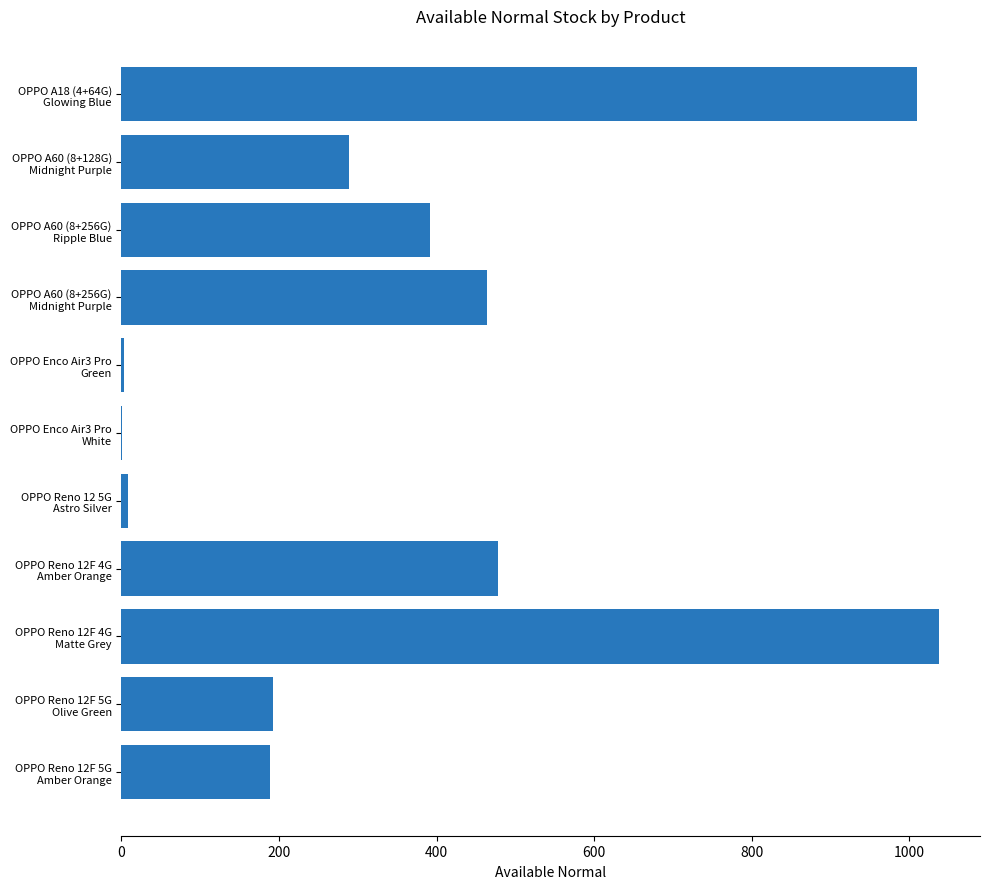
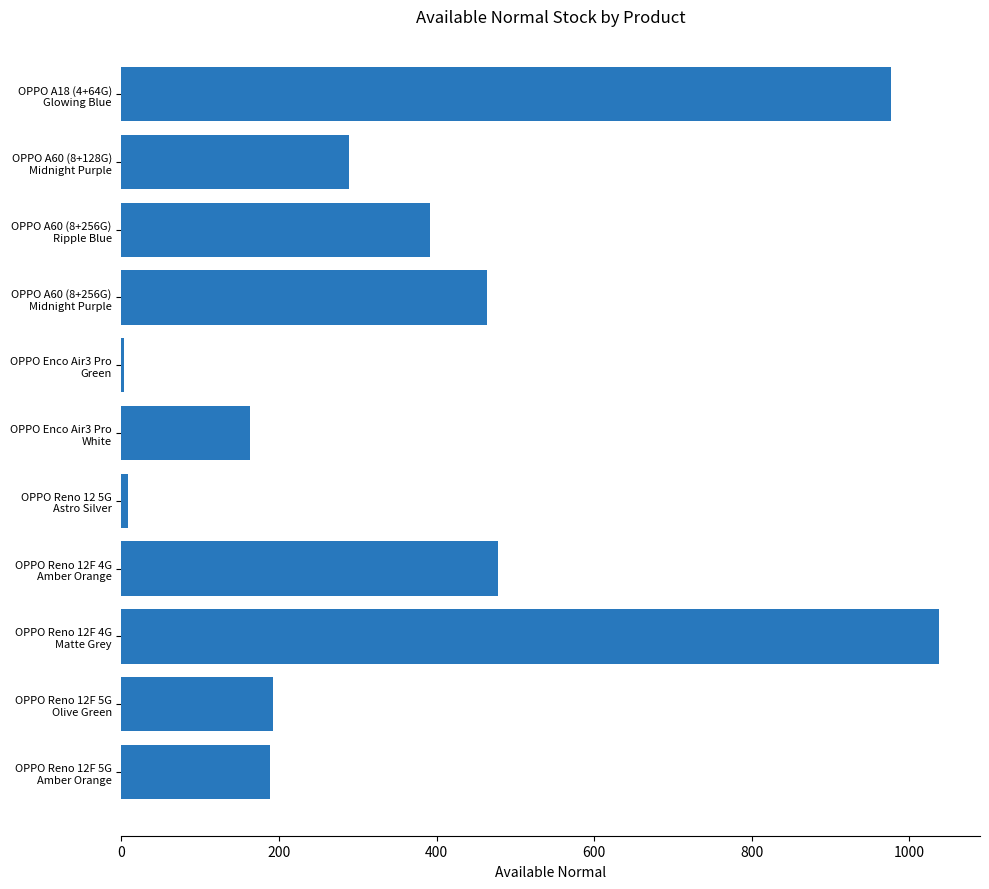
OPPO A18 (4+64G) Glowing Blue: 1010 -> 980
OPPO Enco Air3 Pro White: 0 -> 160
